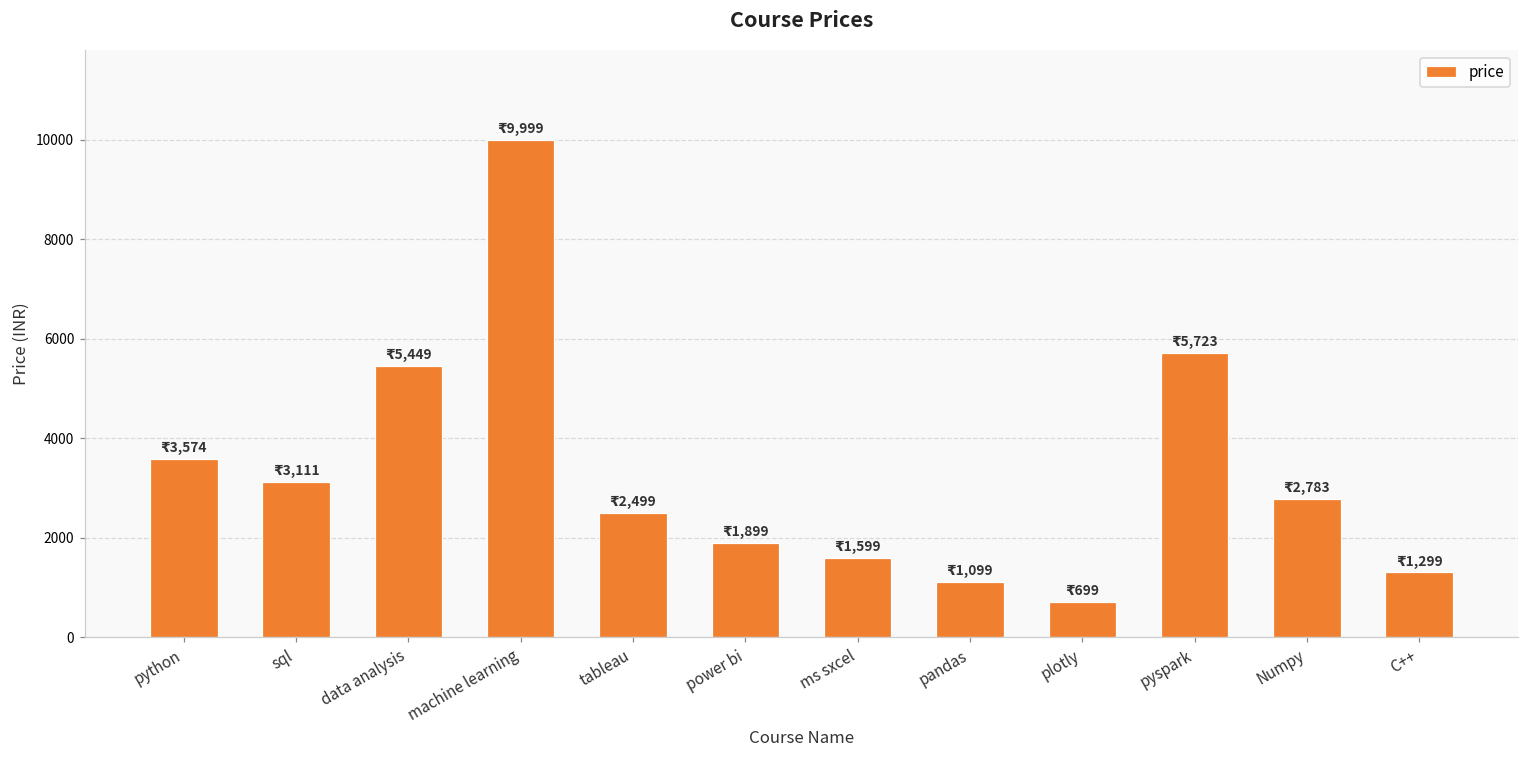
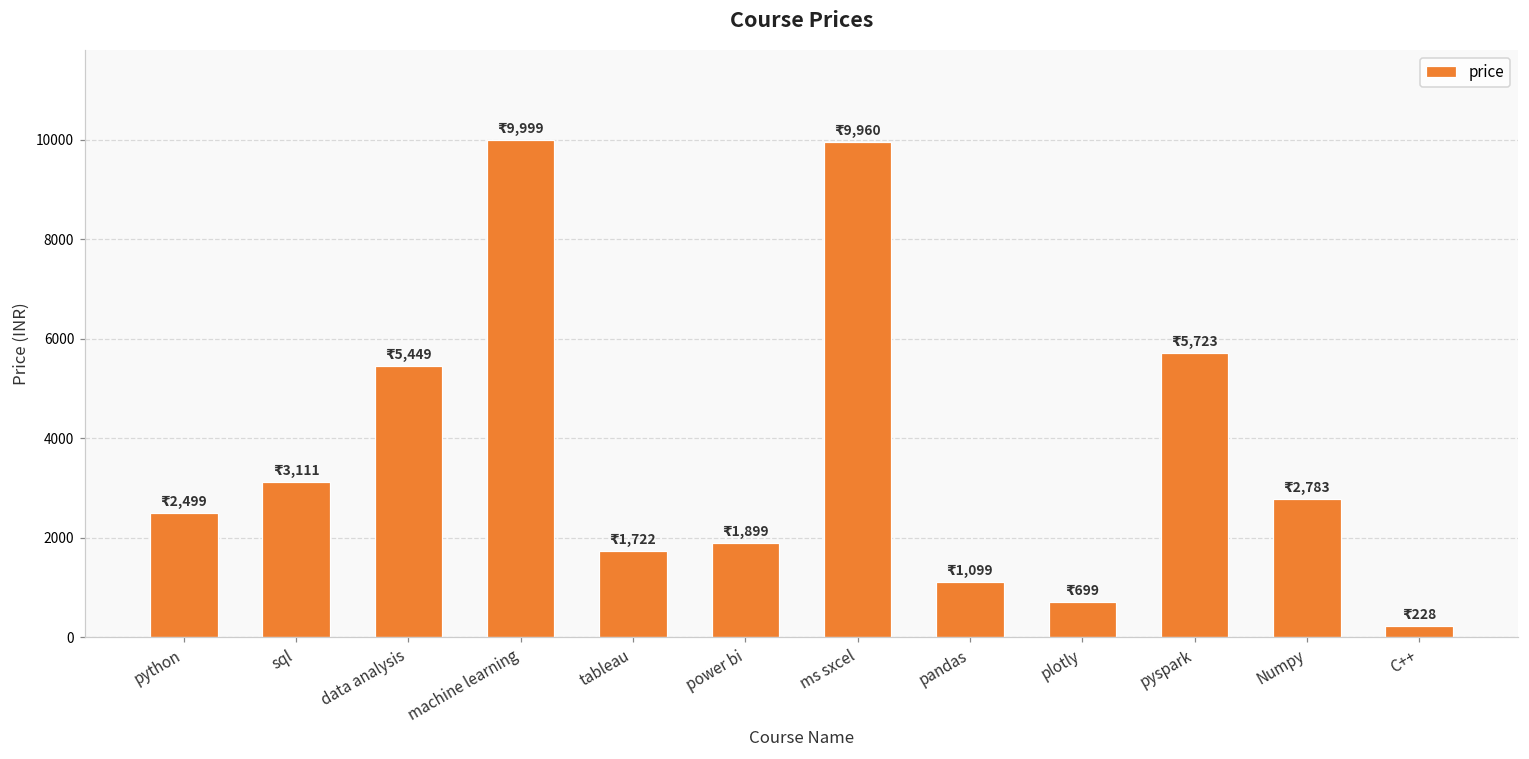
python: 3,574 -> 2,499
tableau: 2,499 -> 1,722
ms sxcel: 1,599 -> 9,960
C++: 1,299 -> 228
